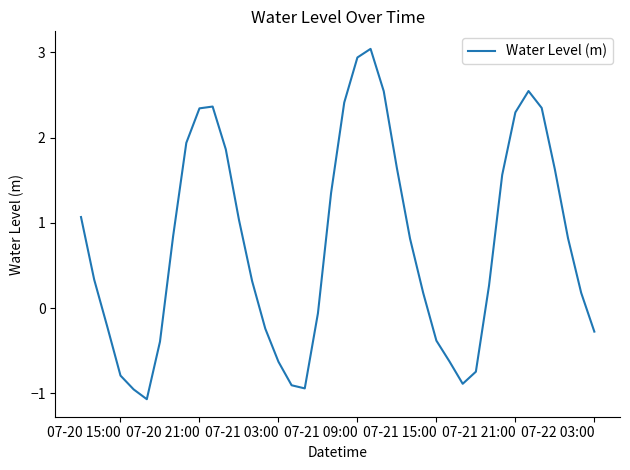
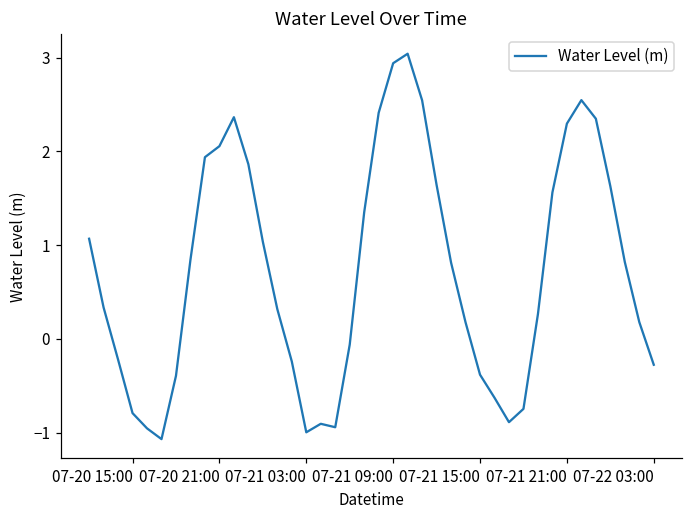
07-20 21:00: 2.3 -> 2.1
07-21 03:00: -0.6 -> -1.0
